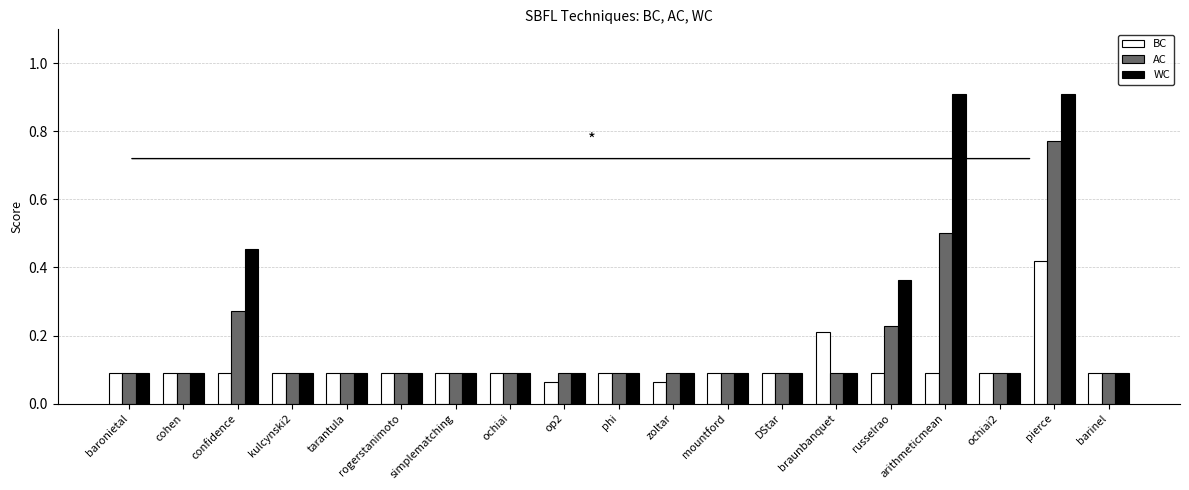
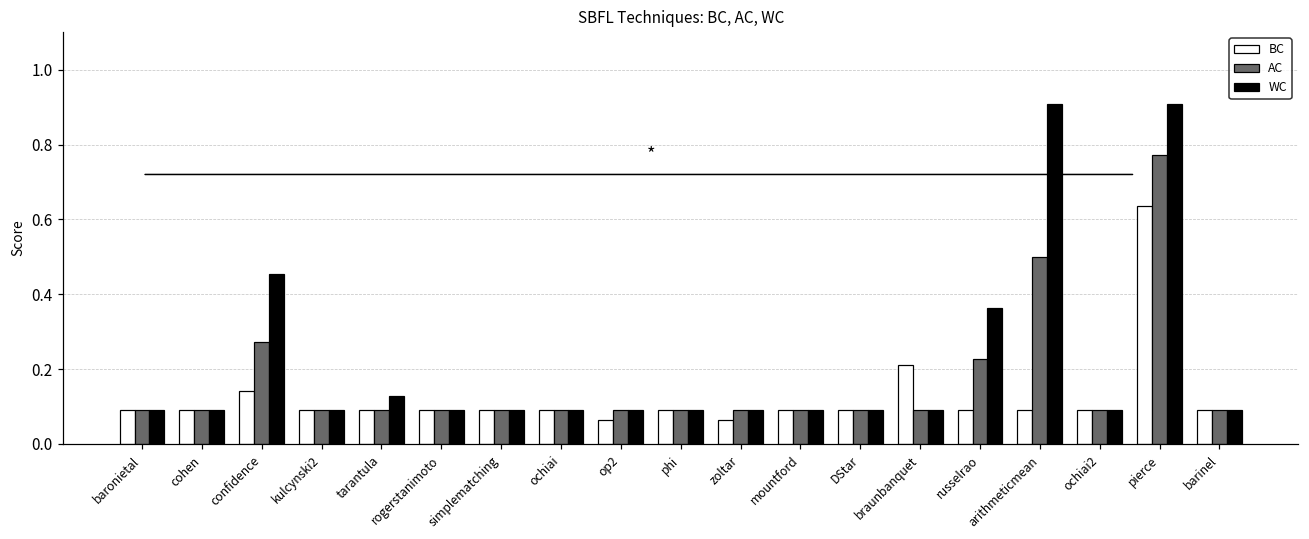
BC, confidence: 0.09 -> 0.14
WC, tarantula: 0.09 -> 0.13
BC, pierce: 0.42 -> 0.64
